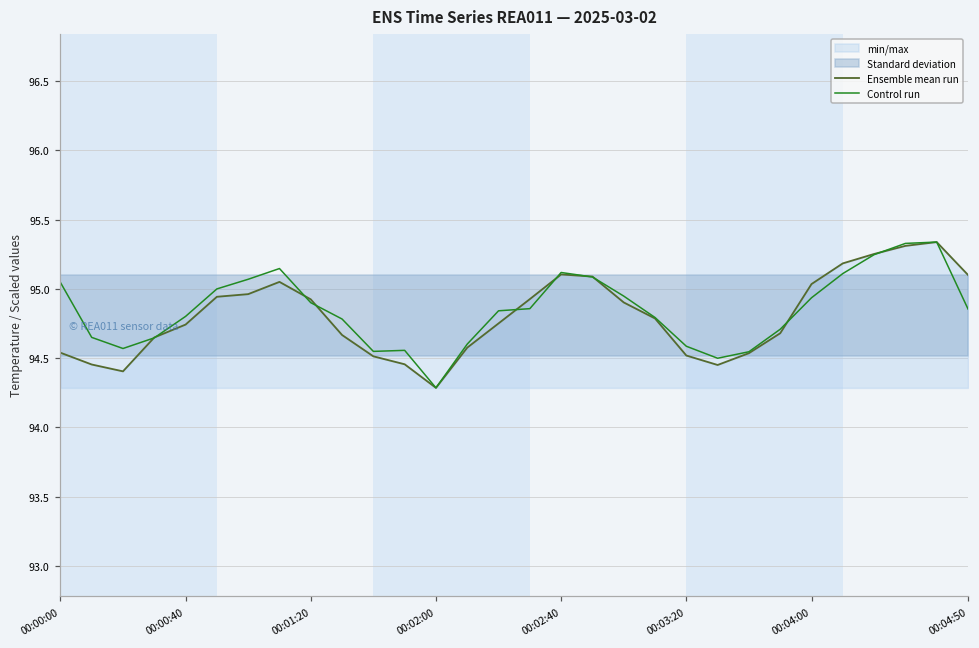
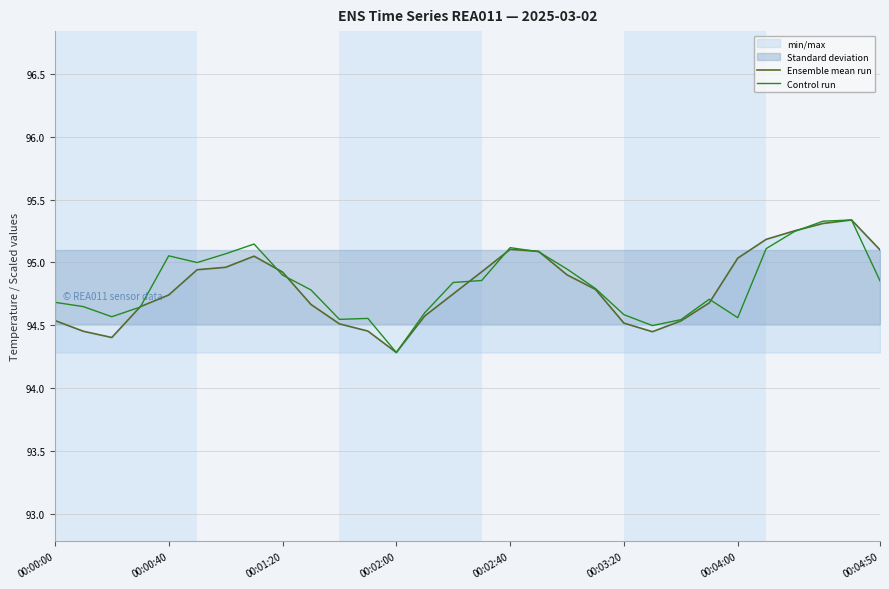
Control run, 00:00:00: 95.05 -> 94.68
Control run, 00:00:40: 94.80 -> 95.05
Control run, 00:04:00: 94.94 -> 94.56
